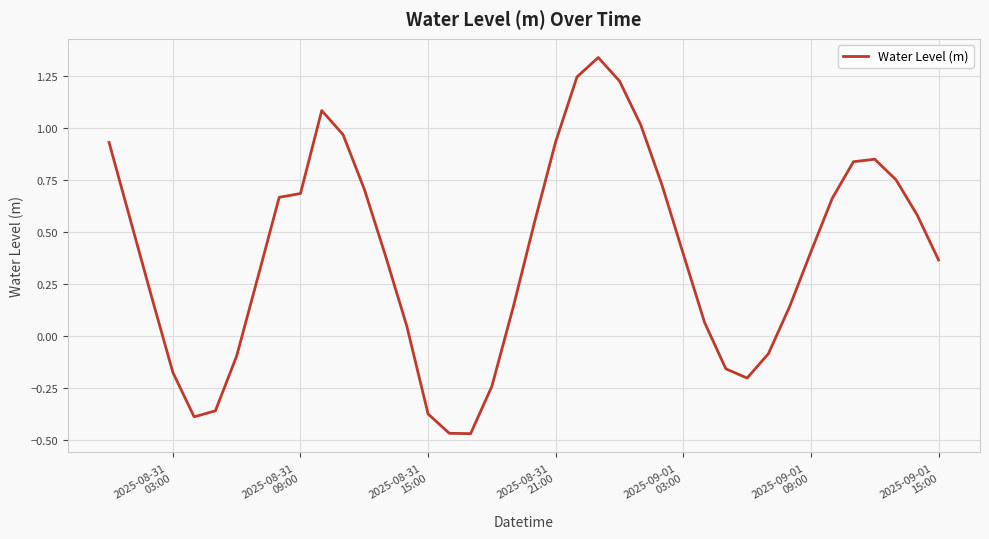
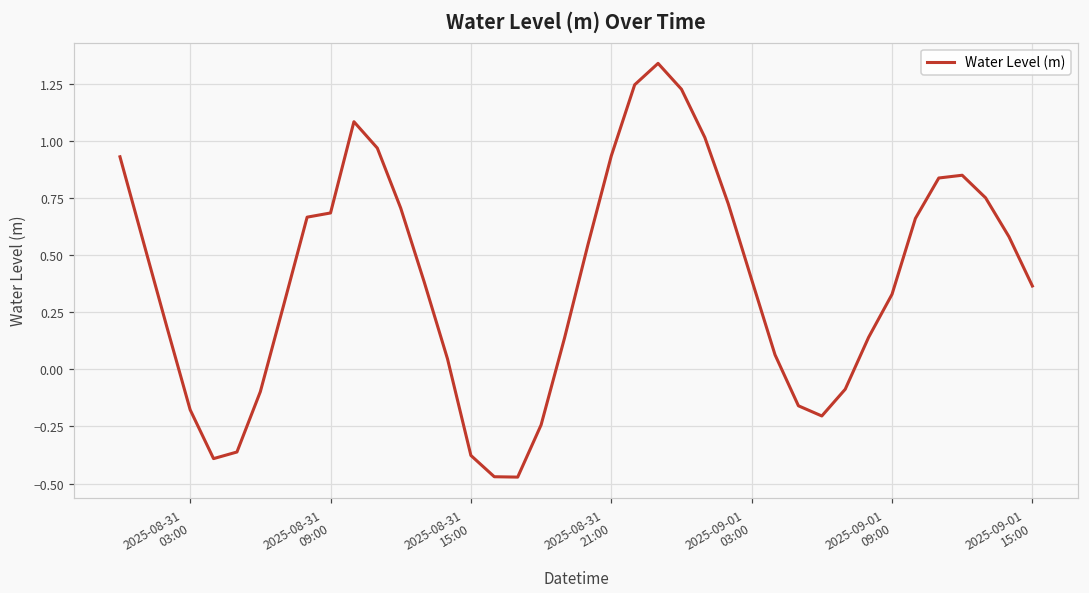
2025-09-01 09:00: 0.40 -> 0.33
